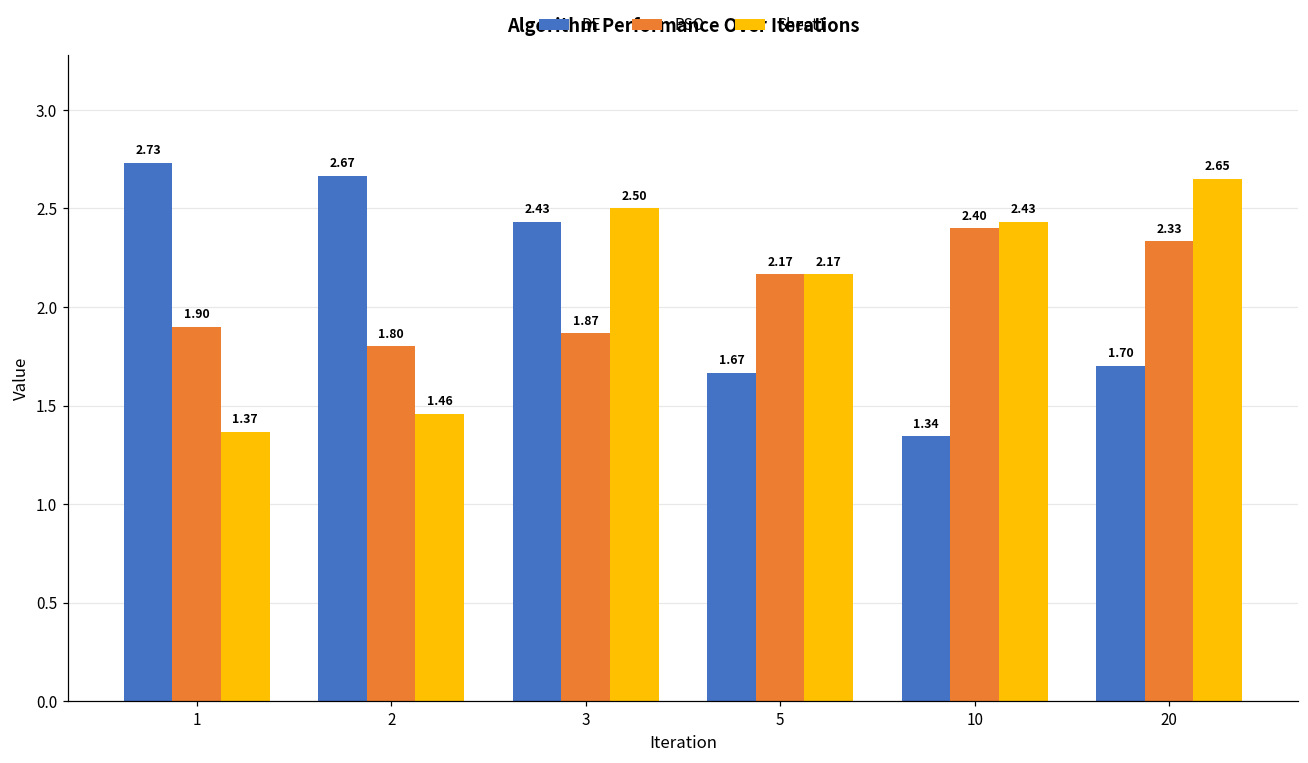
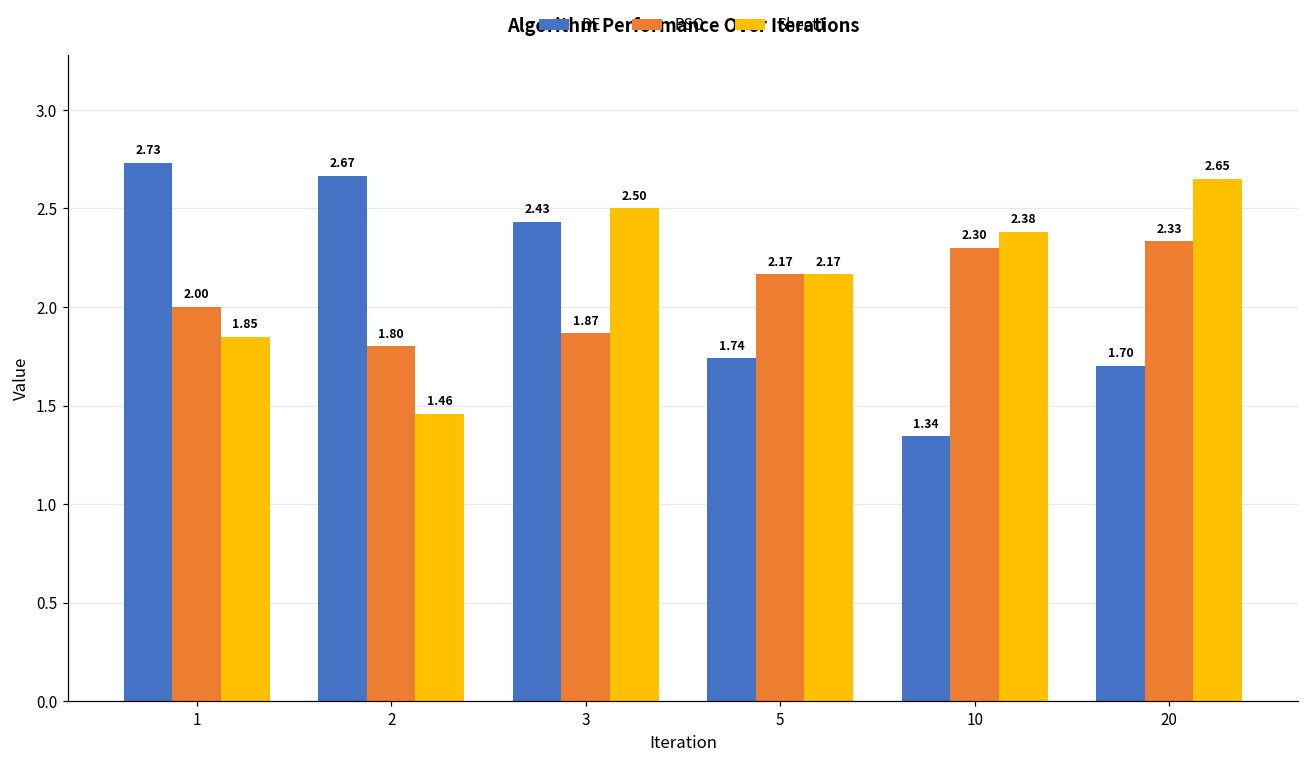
PSO, 1: 1.90 -> 2.00
Sheet1, 1: 1.37 -> 1.85
DE, 5: 1.67 -> 1.74
PSO, 10: 2.40 -> 2.30
Sheet1, 10: 2.43 -> 2.38
